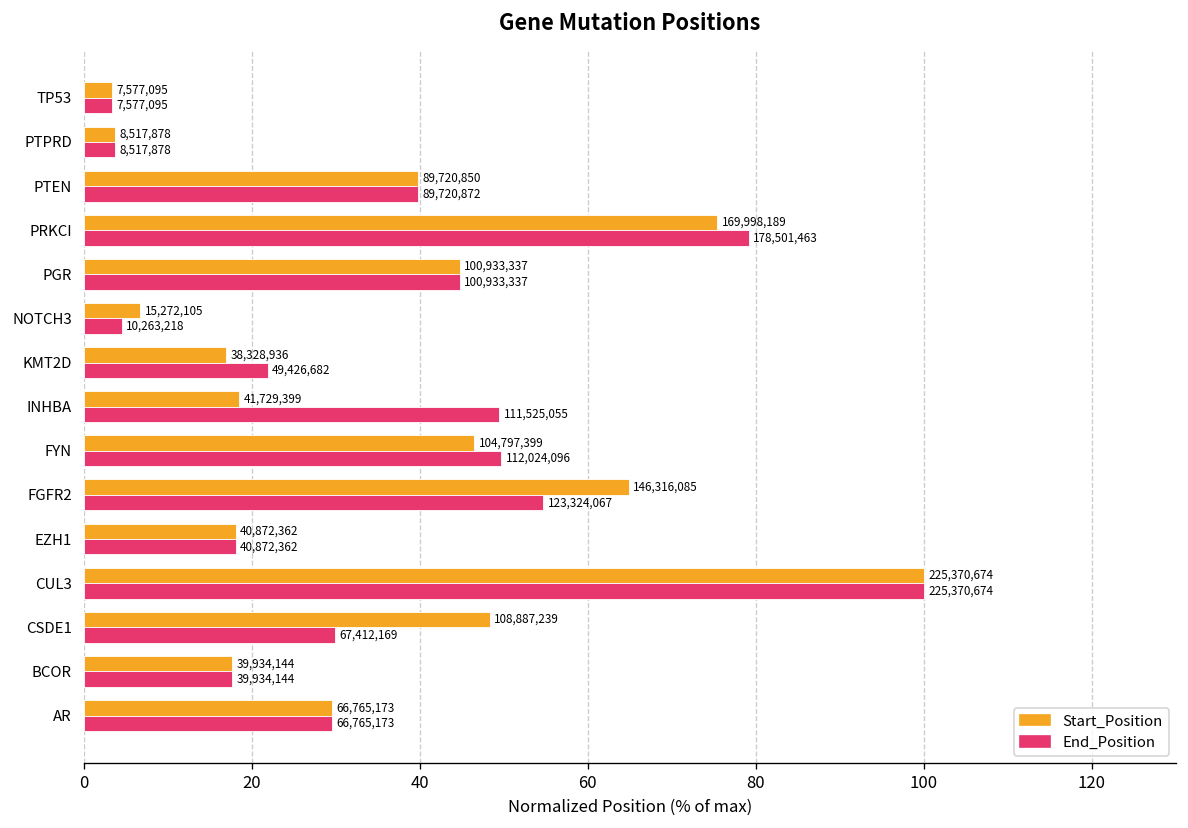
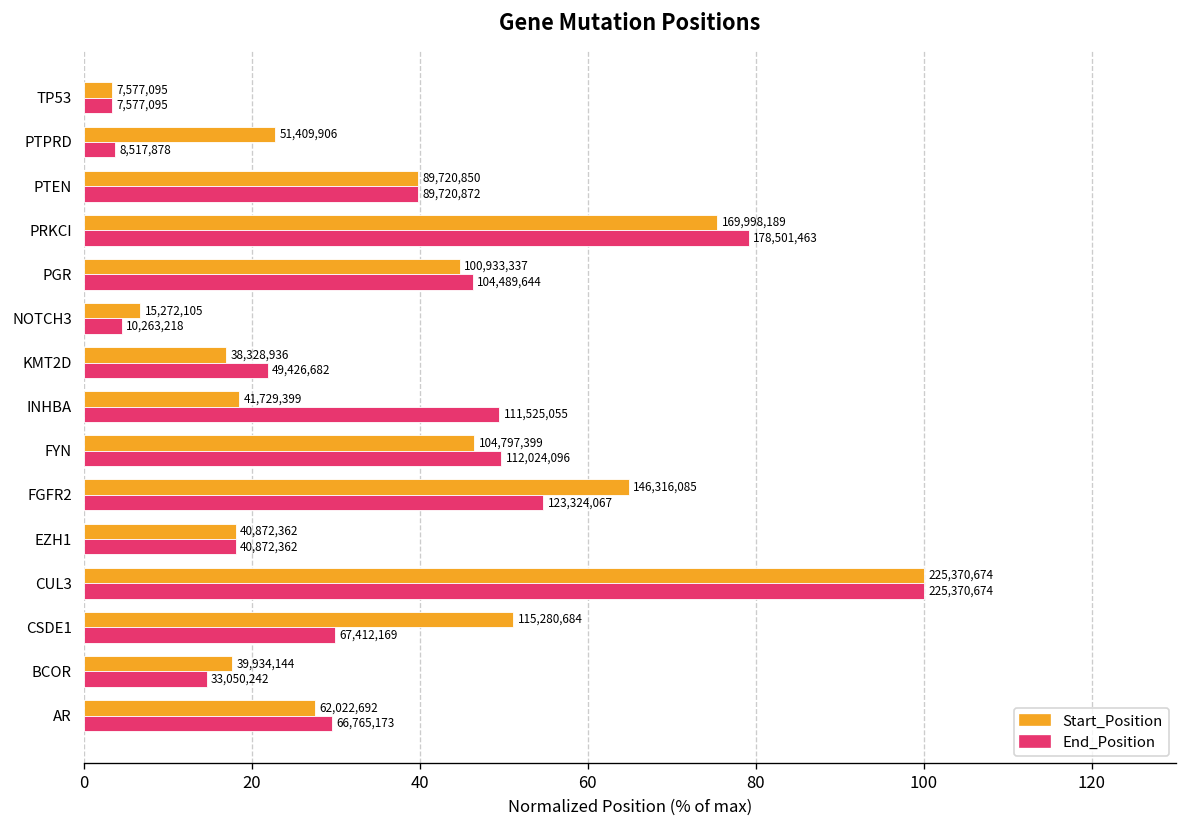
Start_Position, PTPRD: 8,517,878 -> 51,409,906
End_Position, PGR: 100,933,337 -> 104,489,644
Start_Position, CSDE1: 108,887,239 -> 115,280,684
End_Position, BCOR: 39,934,144 -> 33,050,242
Start_Position, AR: 66,765,173 -> 62,022,692
